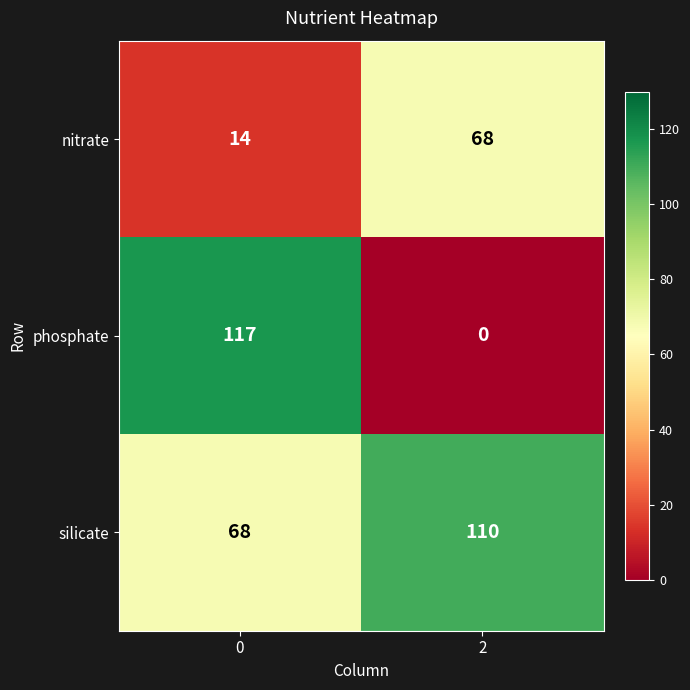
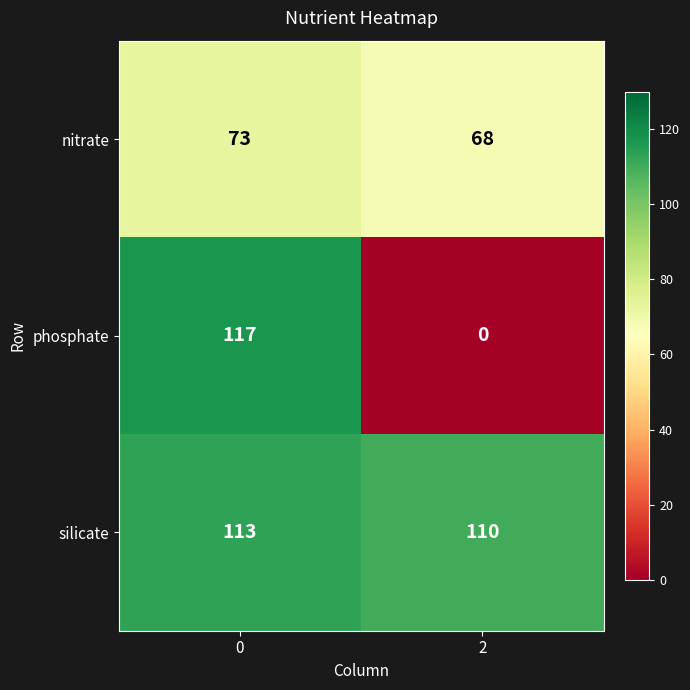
nitrate, 0: 14 -> 73
silicate, 0: 68 -> 113
